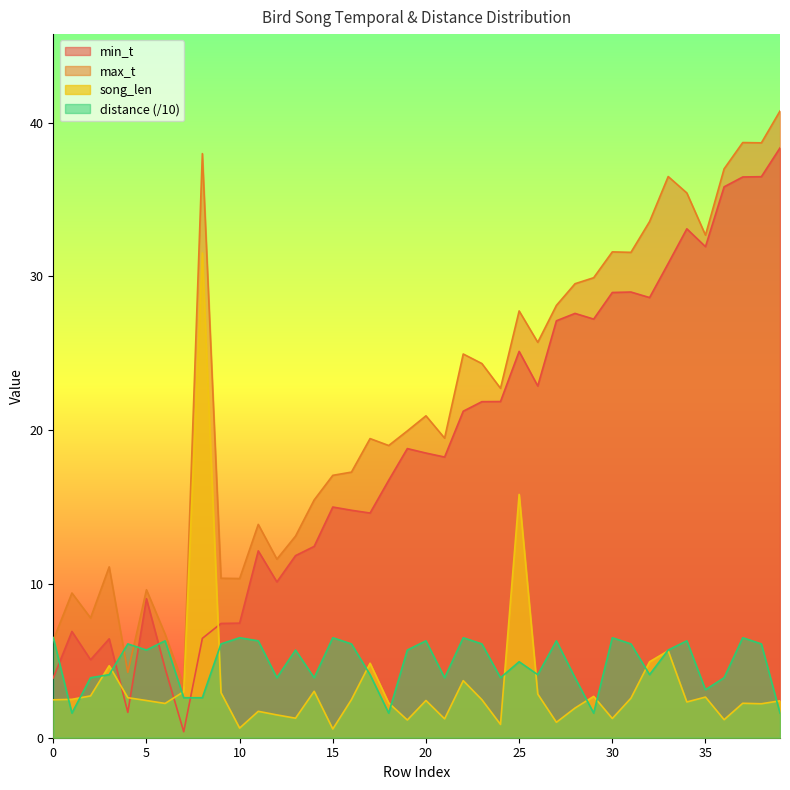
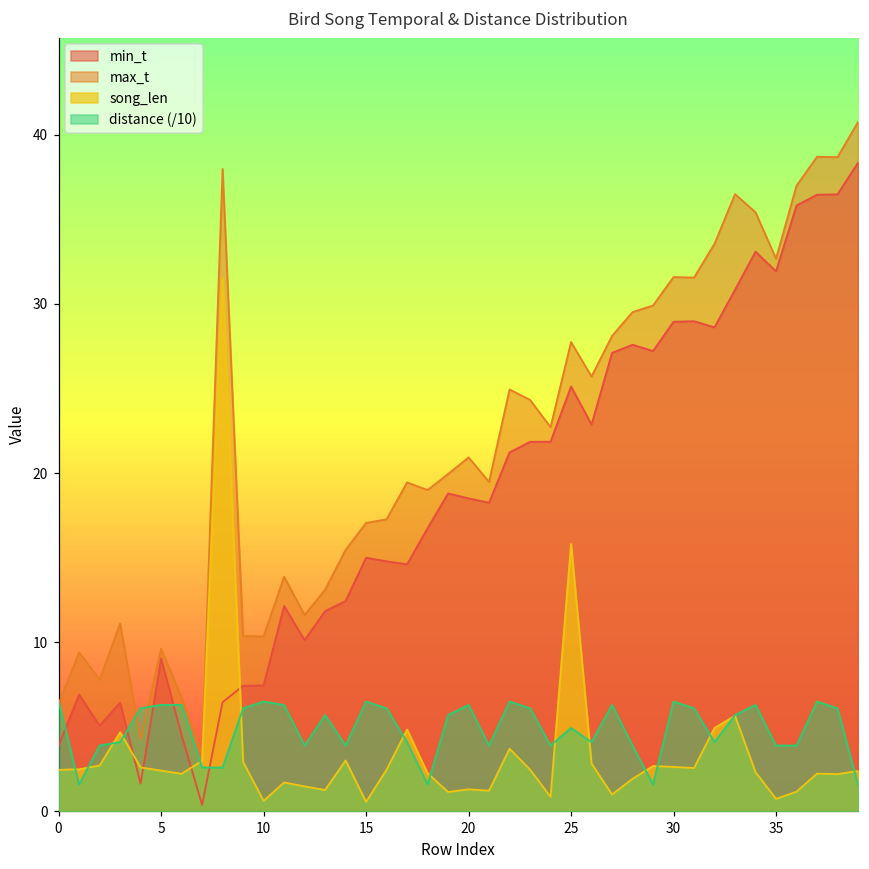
distance (/10), 5: 5.7 -> 6.3
song_len, 20: 2.4 -> 1.3
song_len, 30: 1.2 -> 2.6
song_len, 35: 2.6 -> 0.7
distance (/10), 35: 3.1 -> 3.9
